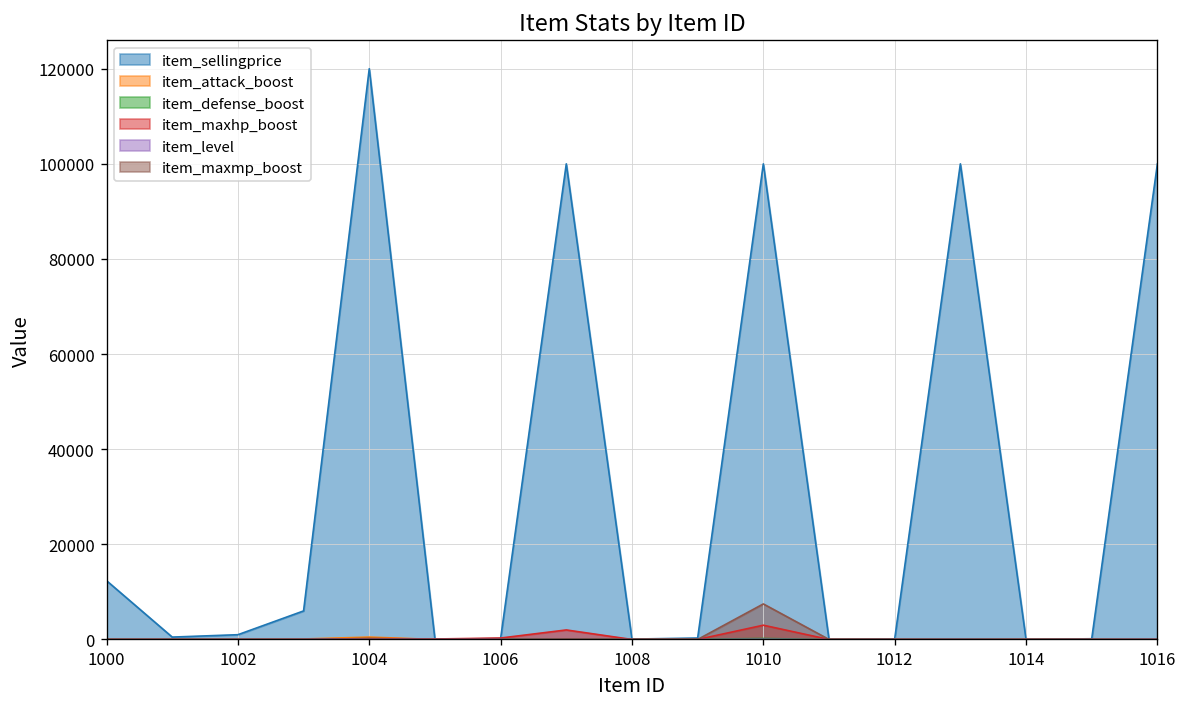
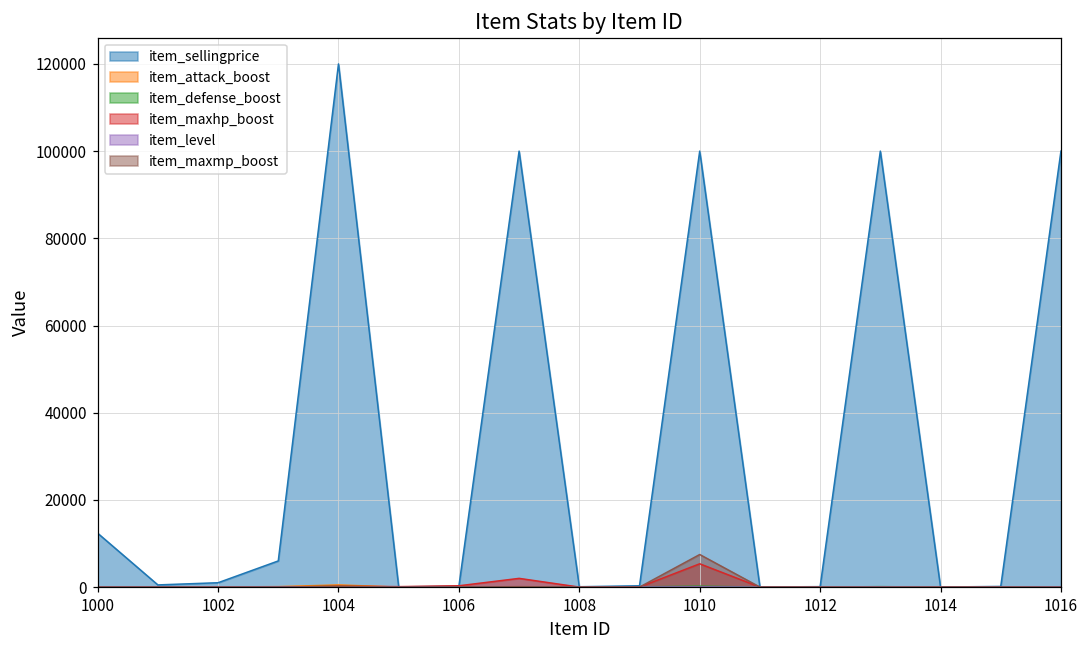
item_maxhp_boost, 1010: 3000 -> 5000
